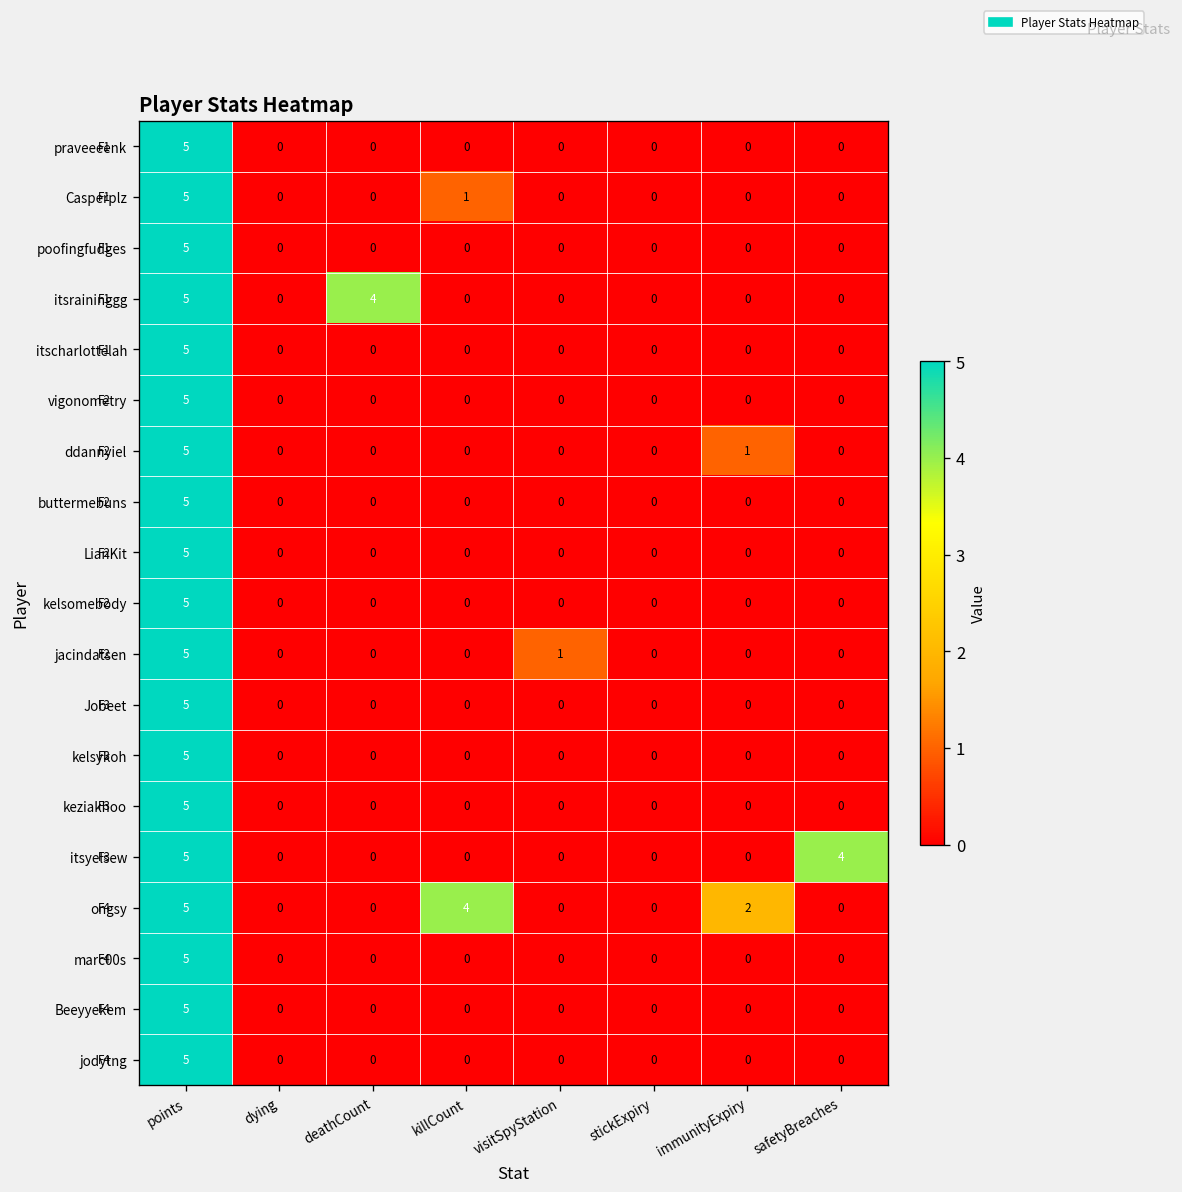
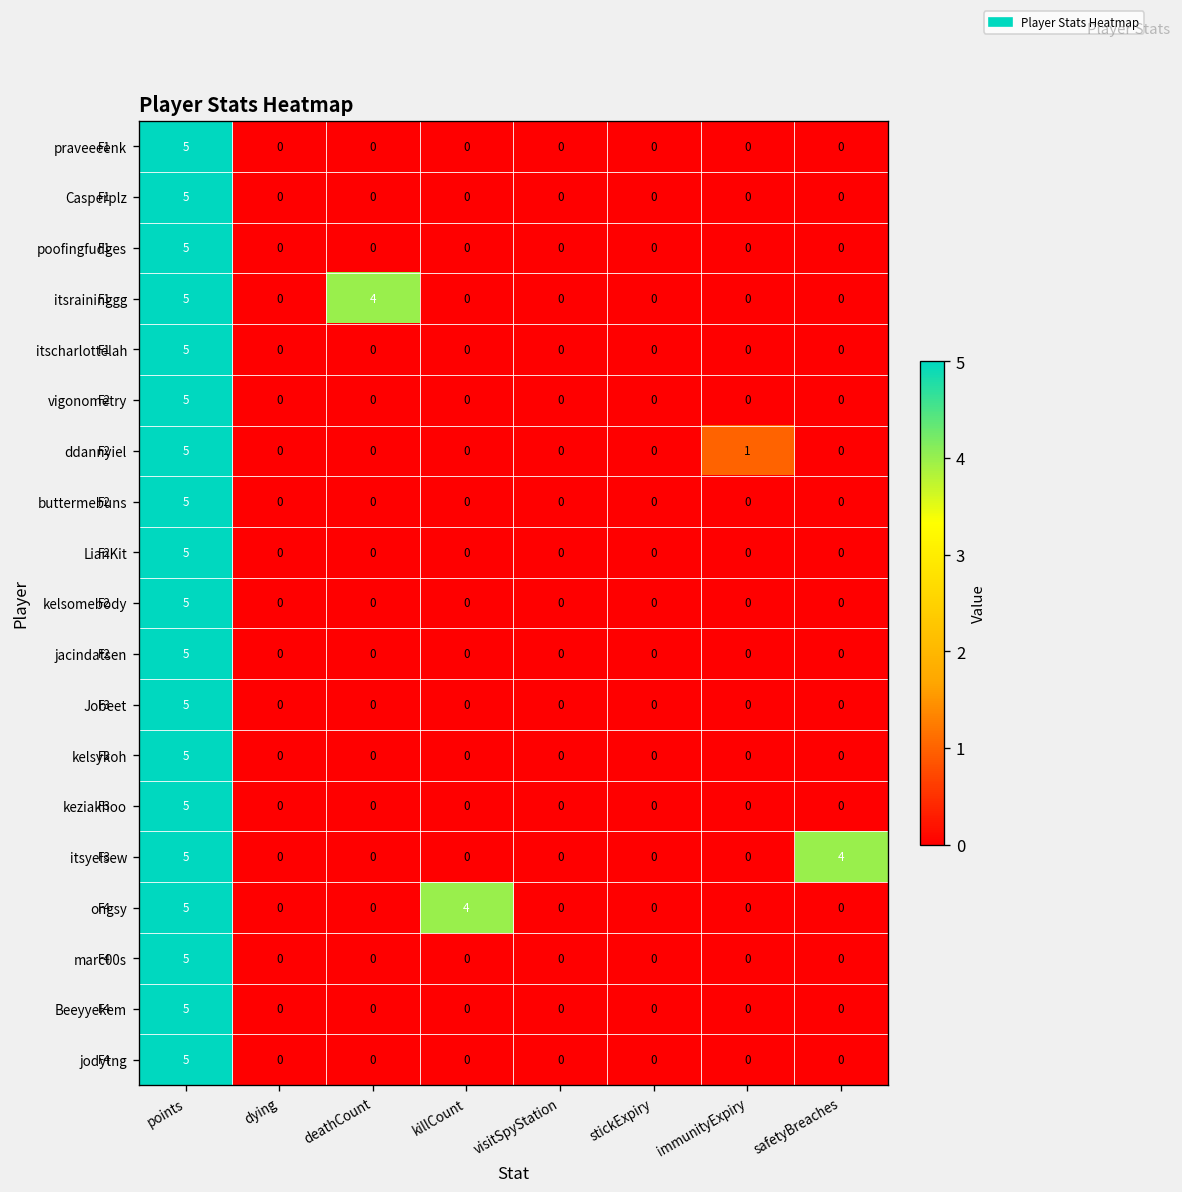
Casperplz, killCount: 1 -> 0
jacindatsen, visitSpyStation: 1 -> 0
ongsy, immunityExpiry: 2 -> 0
